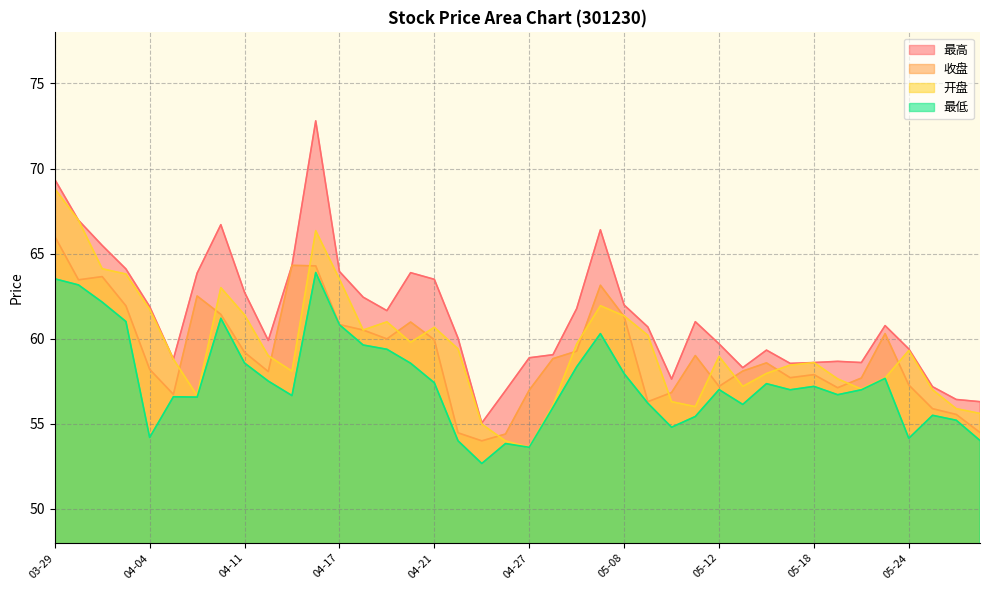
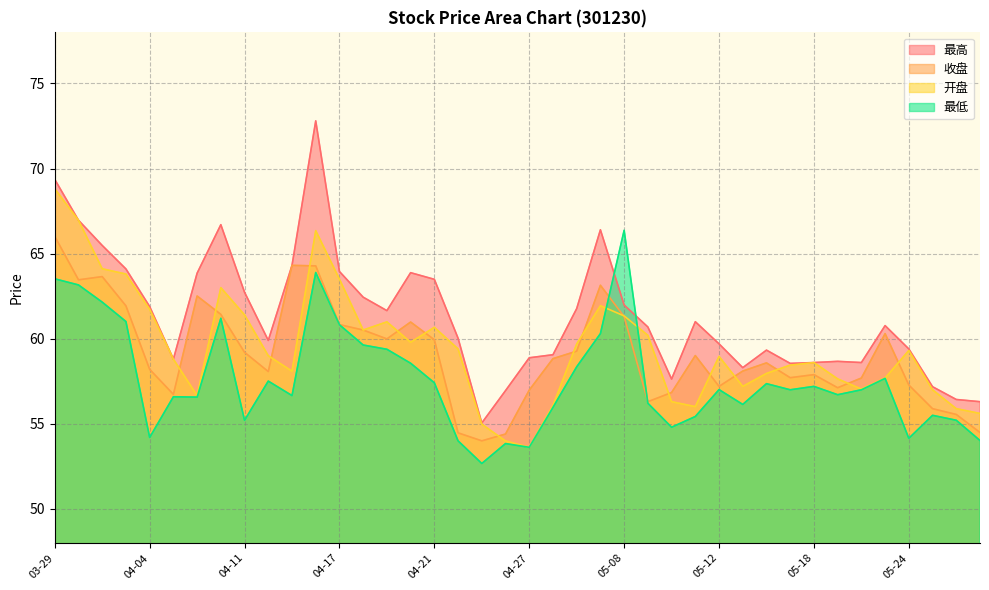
最低, 04-11: 58.6 -> 55.2
最低, 05-08: 58.0 -> 66.4
